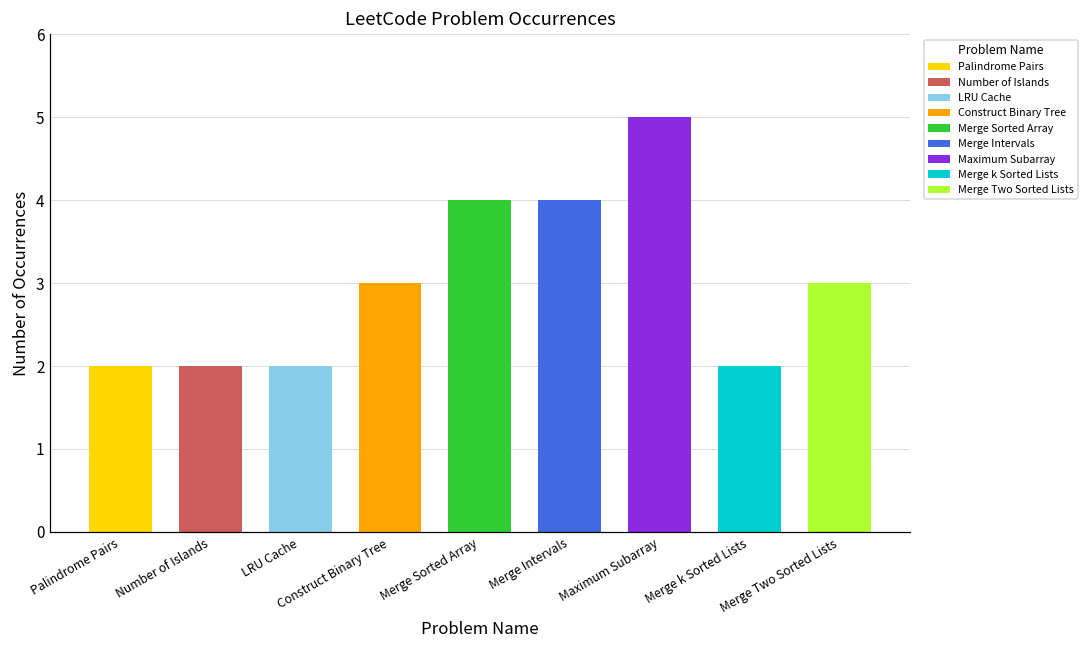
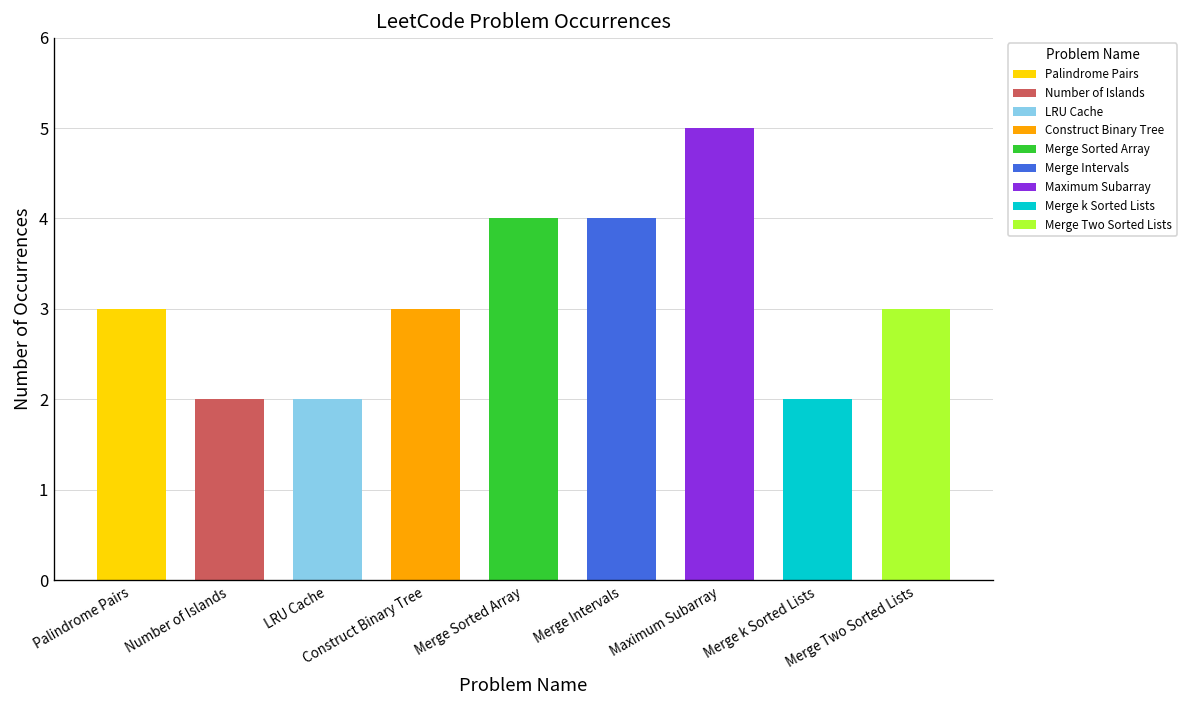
Palindrome Pairs: 2 -> 3
